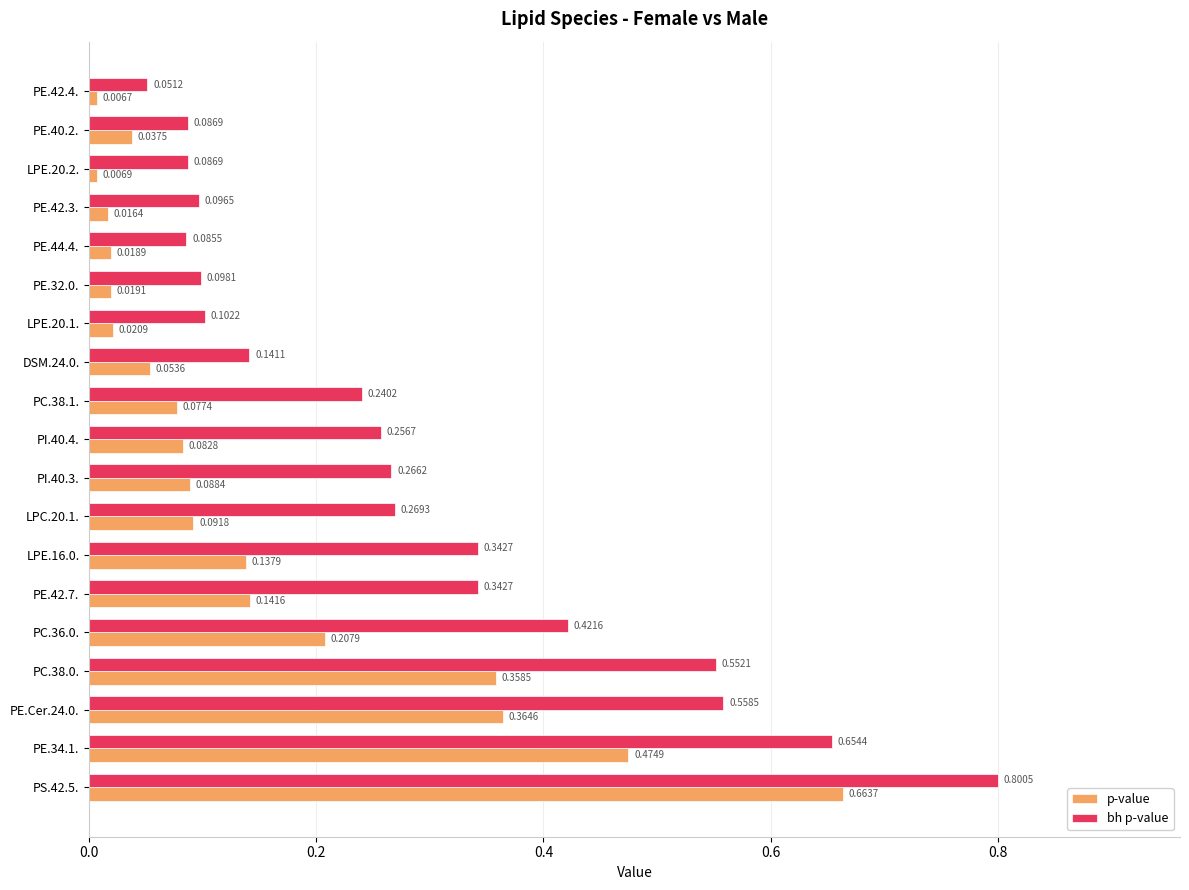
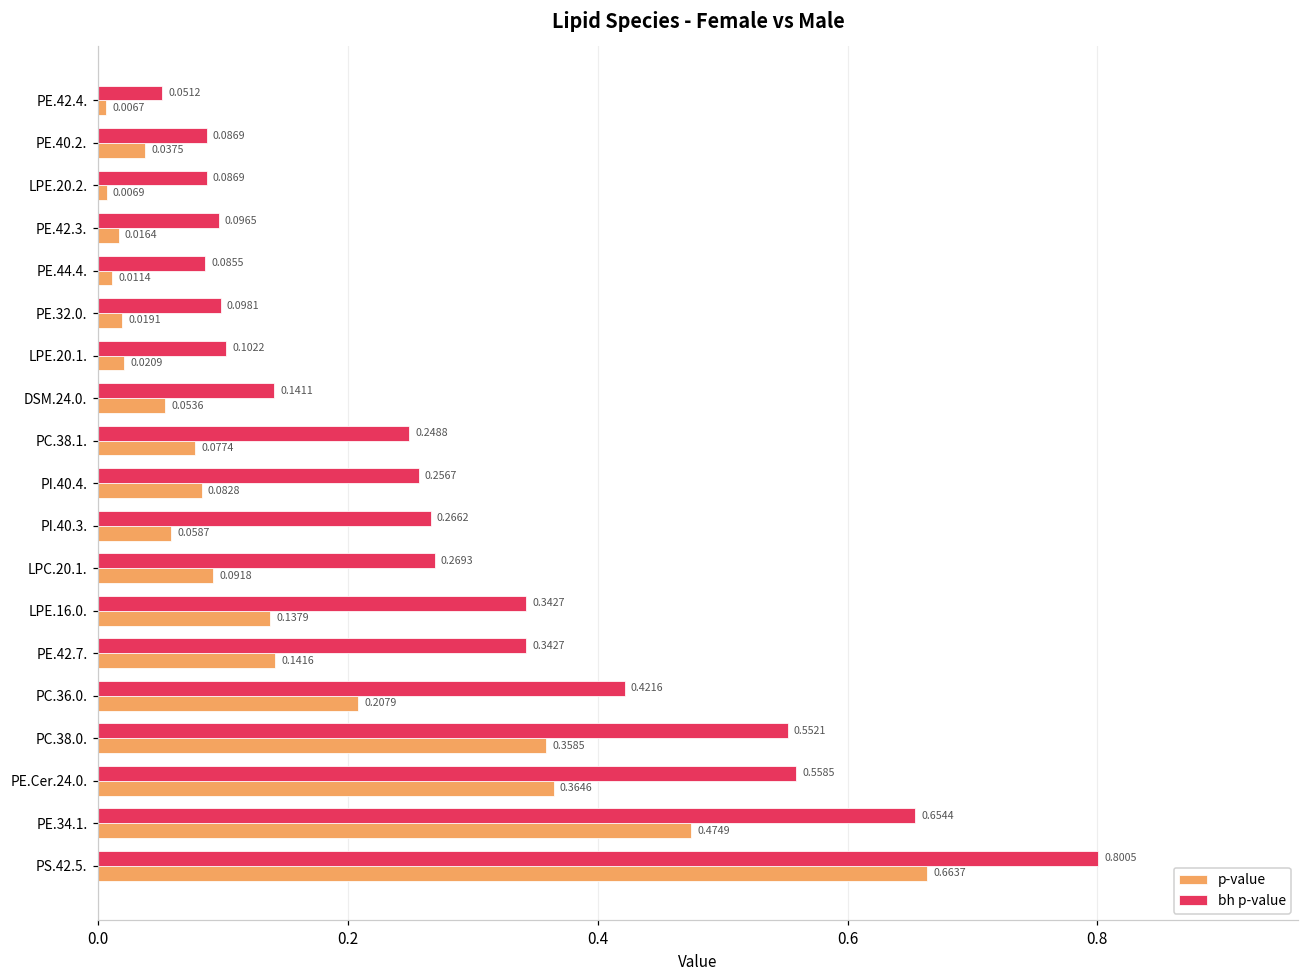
p-value, PE.44.4.: 0.0189 -> 0.0114
bh p-value, PC.38.1.: 0.2402 -> 0.2488
p-value, PI.40.3.: 0.0884 -> 0.0587
